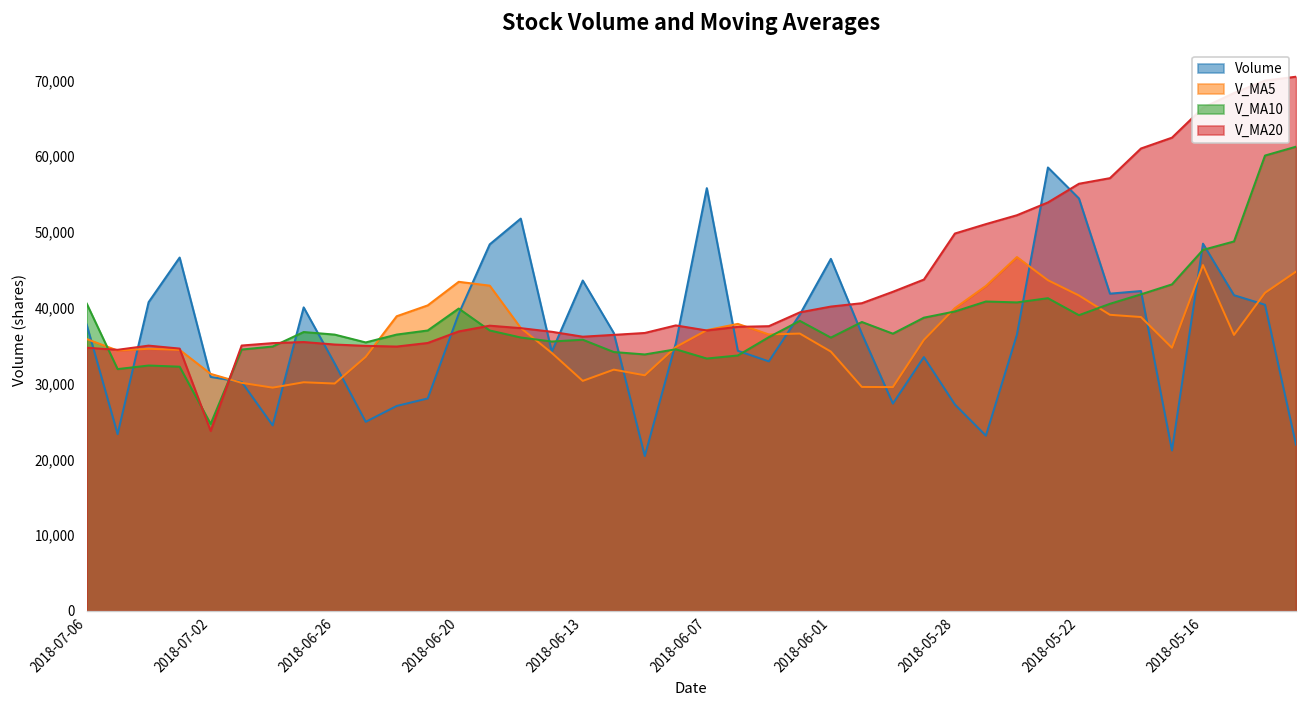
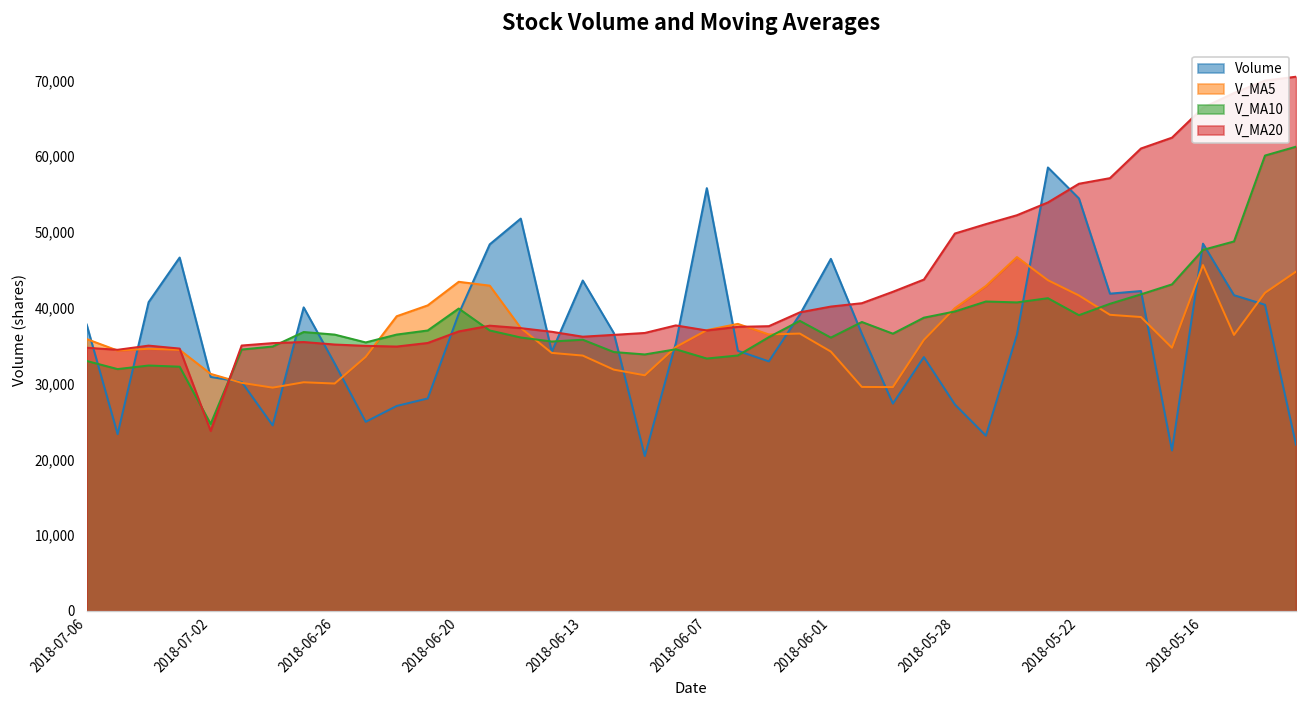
V_MA10, 2018-07-06: 41,000 -> 33,000
V_MA5, 2018-06-13: 30,000 -> 34,000
